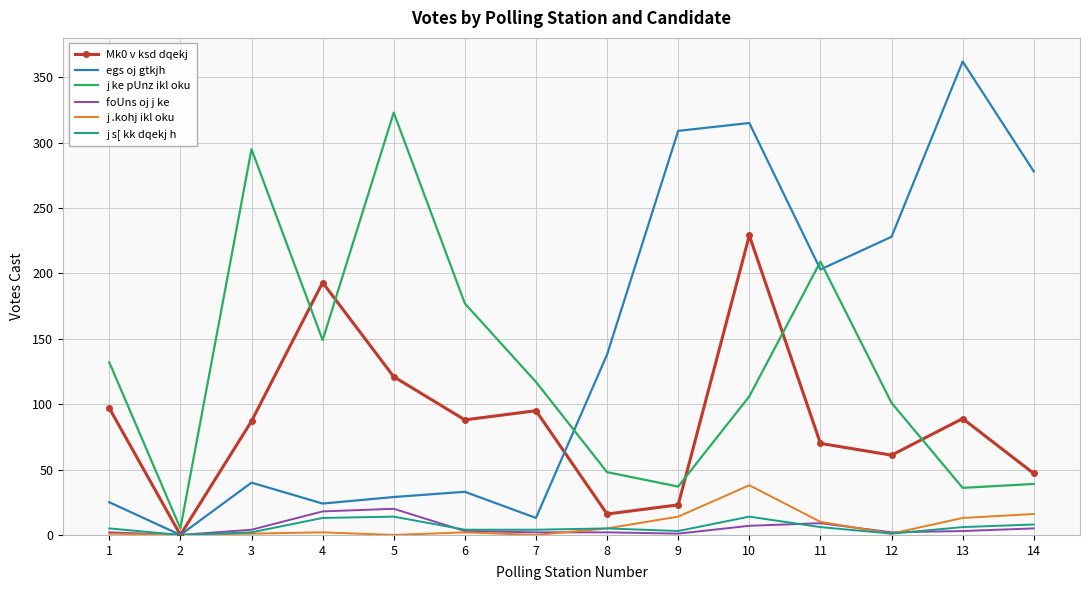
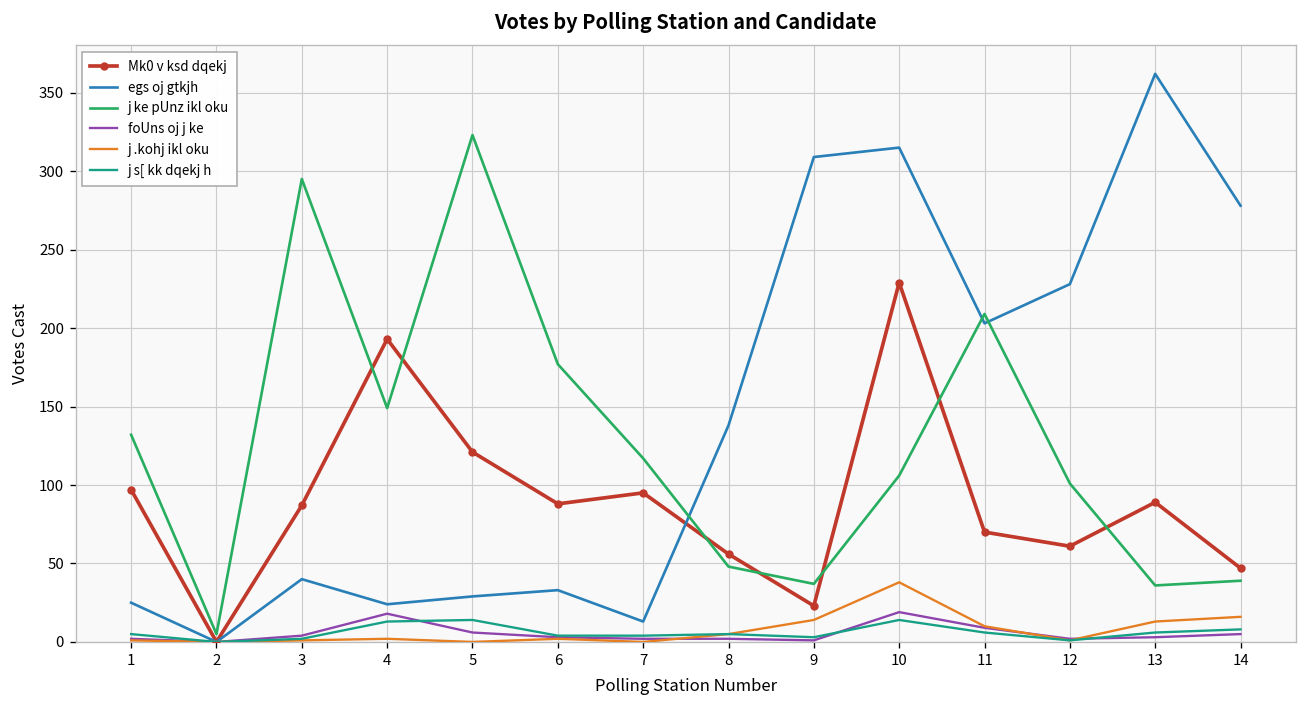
foUns oj j ke, 5: 20 -> 6
Mk0 v ksd dqekj, 8: 16 -> 56
foUns oj j ke, 10: 7 -> 19
